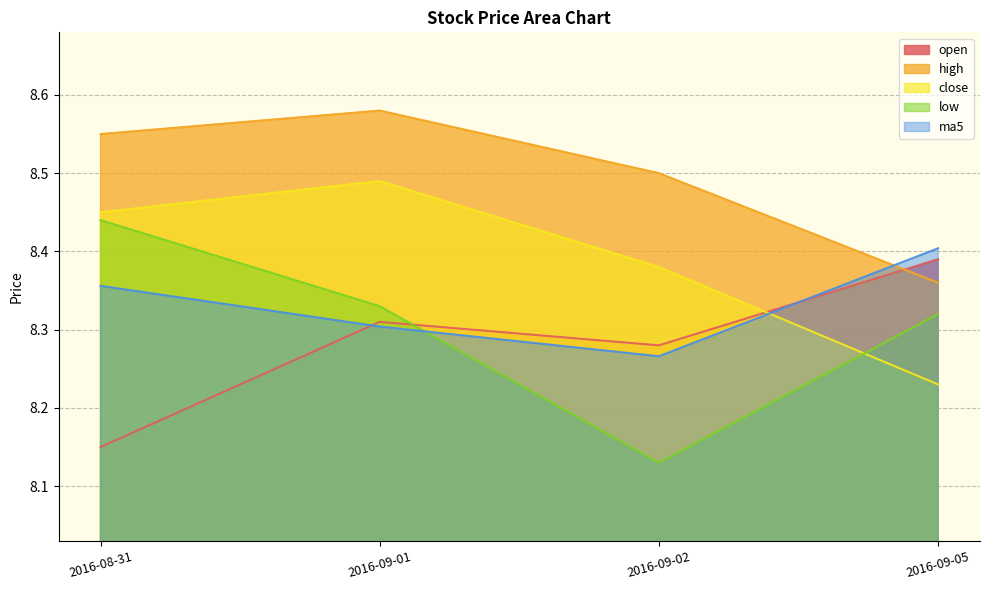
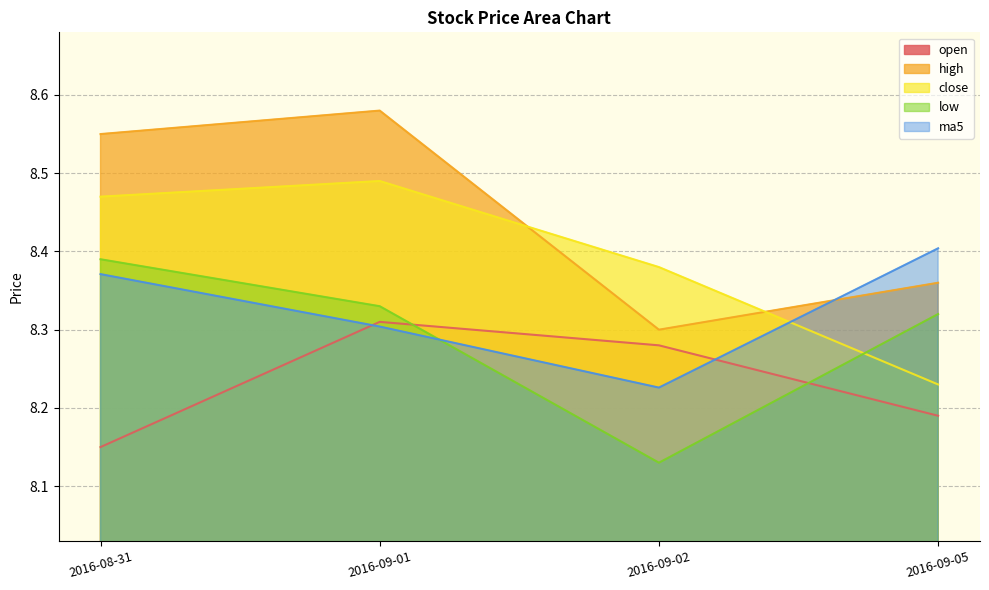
close, 2016-08-31: 8.45 -> 8.47
low, 2016-08-31: 8.44 -> 8.39
ma5, 2016-08-31: 8.36 -> 8.37
high, 2016-09-02: 8.5 -> 8.3
ma5, 2016-09-02: 8.27 -> 8.23
open, 2016-09-05: 8.39 -> 8.19
